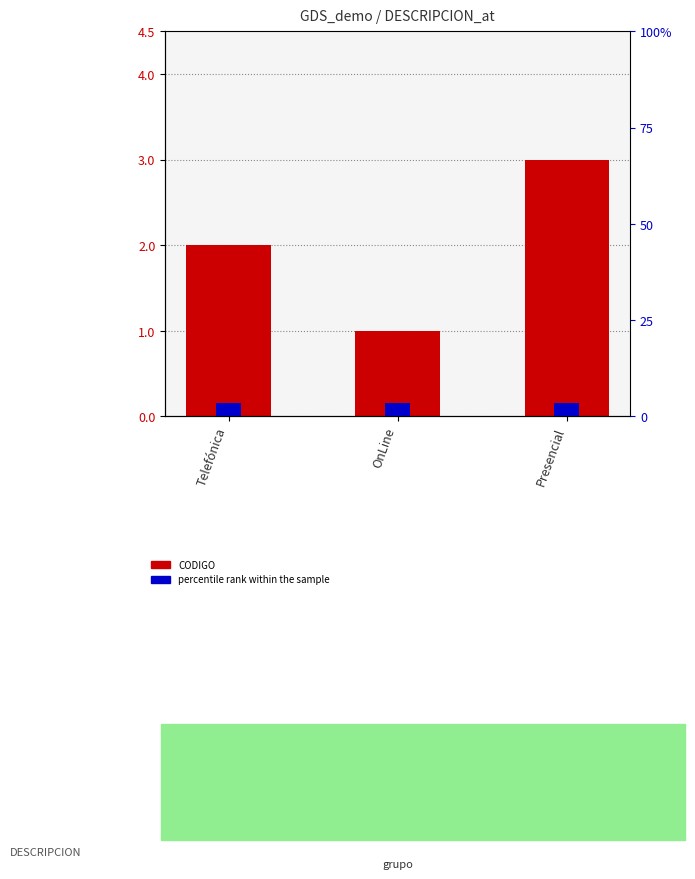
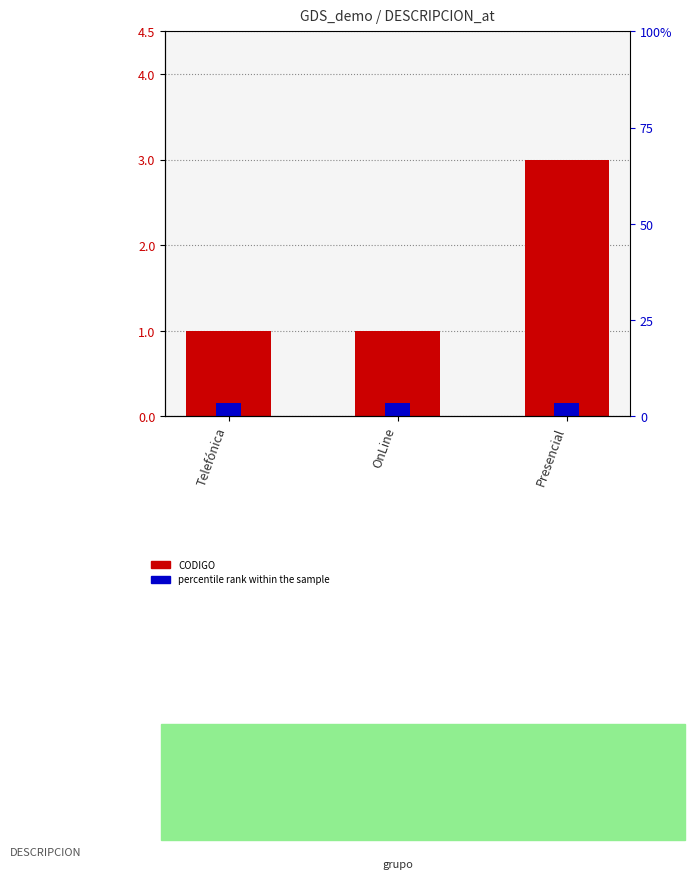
CODIGO, Telefónica: 2 -> 1
